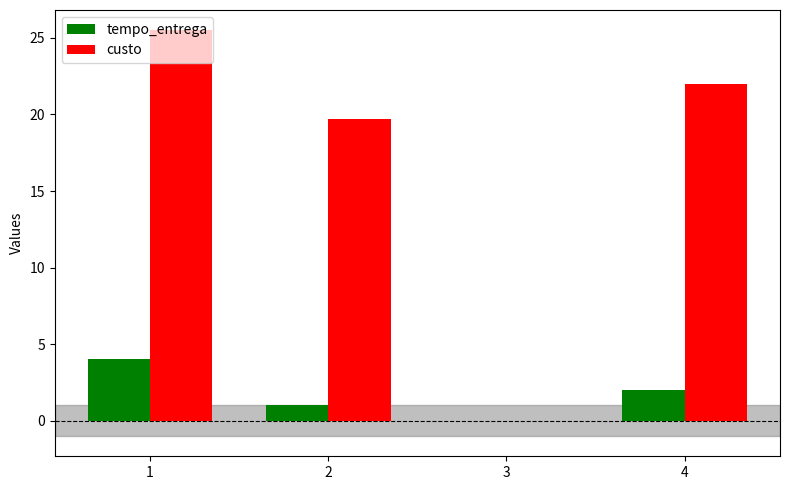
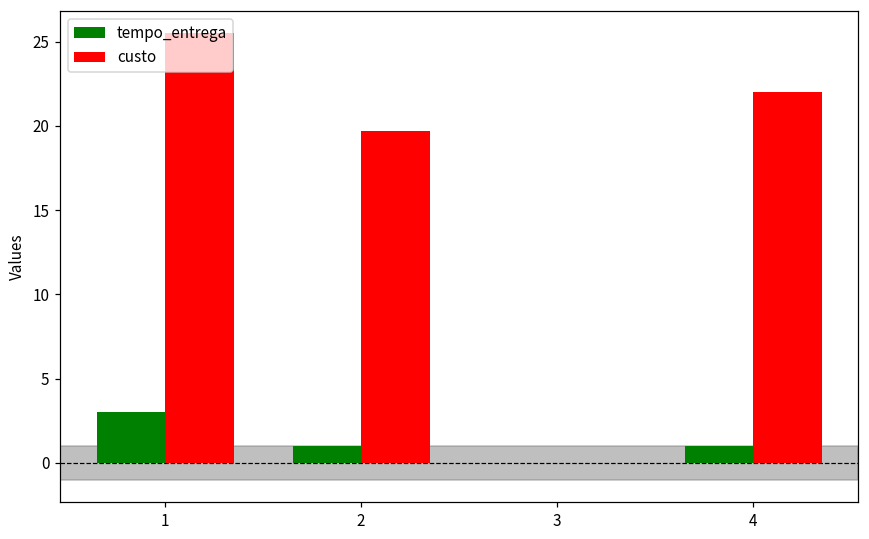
tempo_entrega, 1: 4 -> 3
tempo_entrega, 4: 2 -> 1
